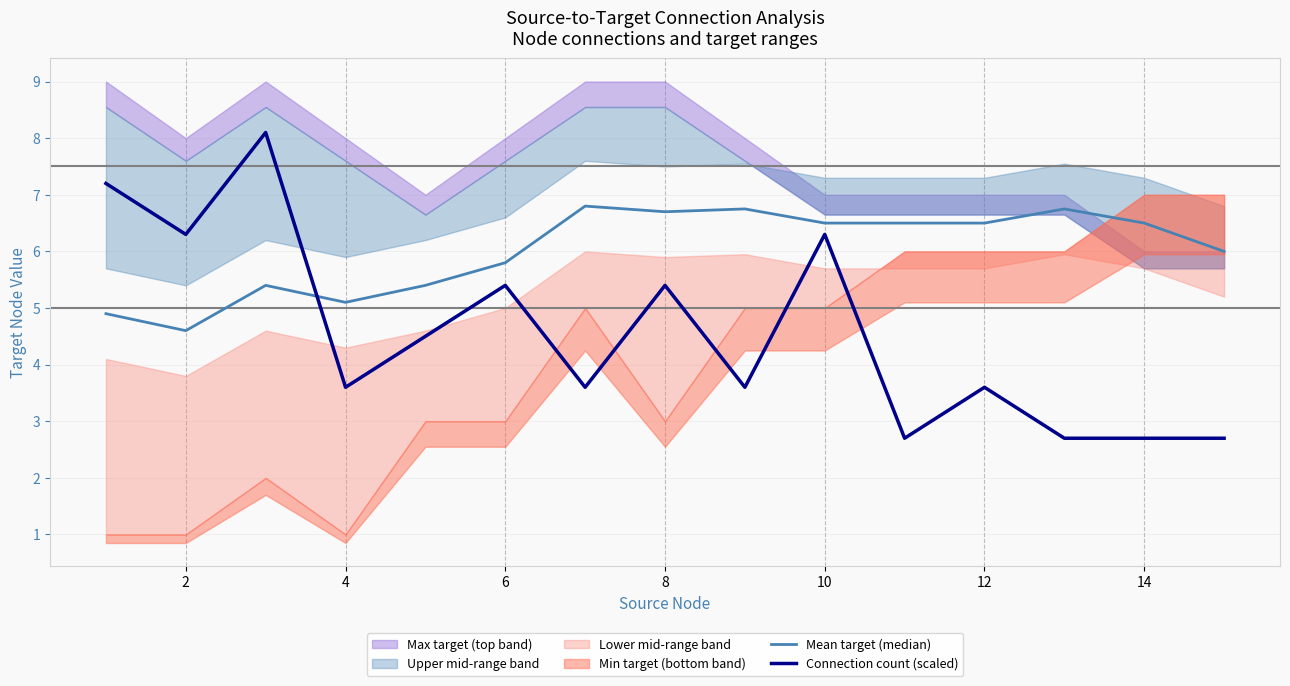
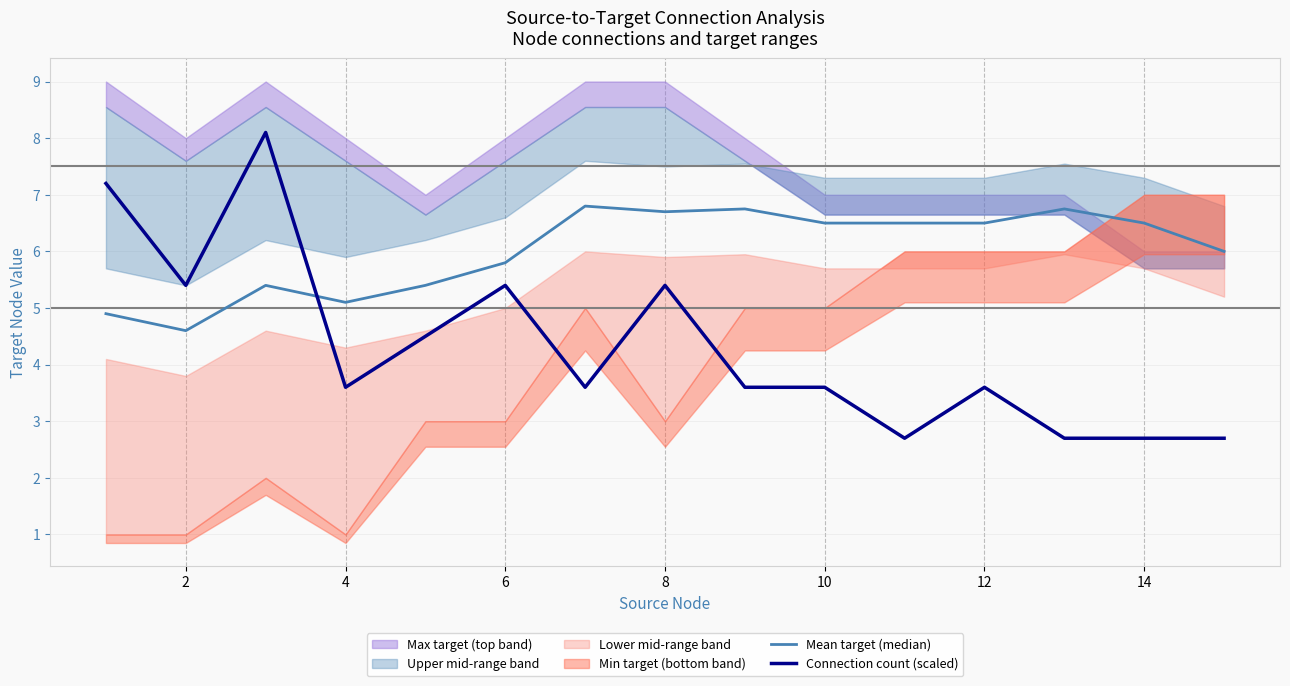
Connection count (scaled), 2: 6.3 -> 5.4
Connection count (scaled), 10: 6.3 -> 3.6
